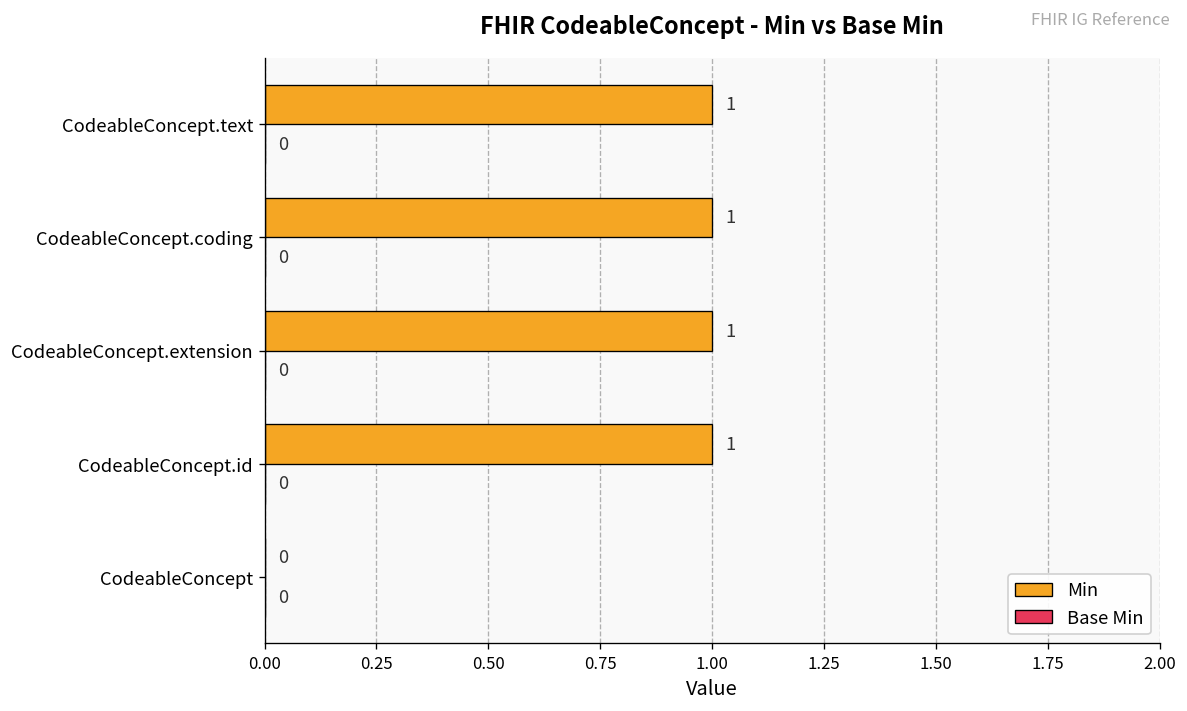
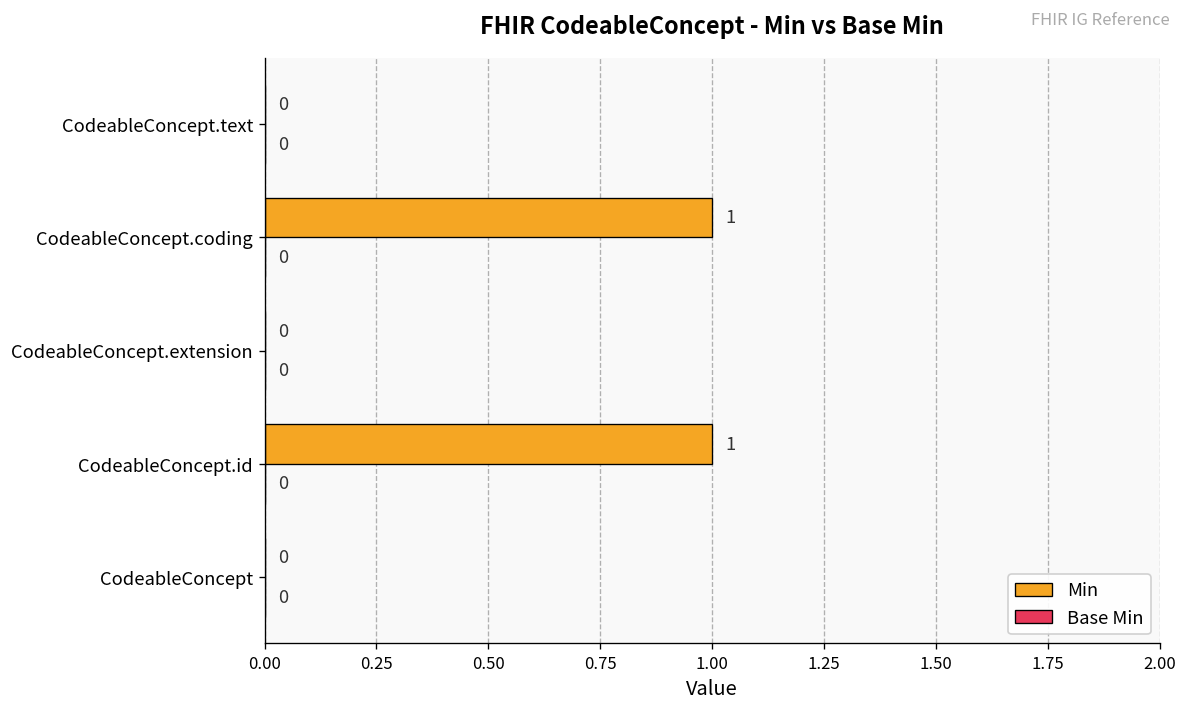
Min, CodeableConcept.text: 1 -> 0
Min, CodeableConcept.extension: 1 -> 0
